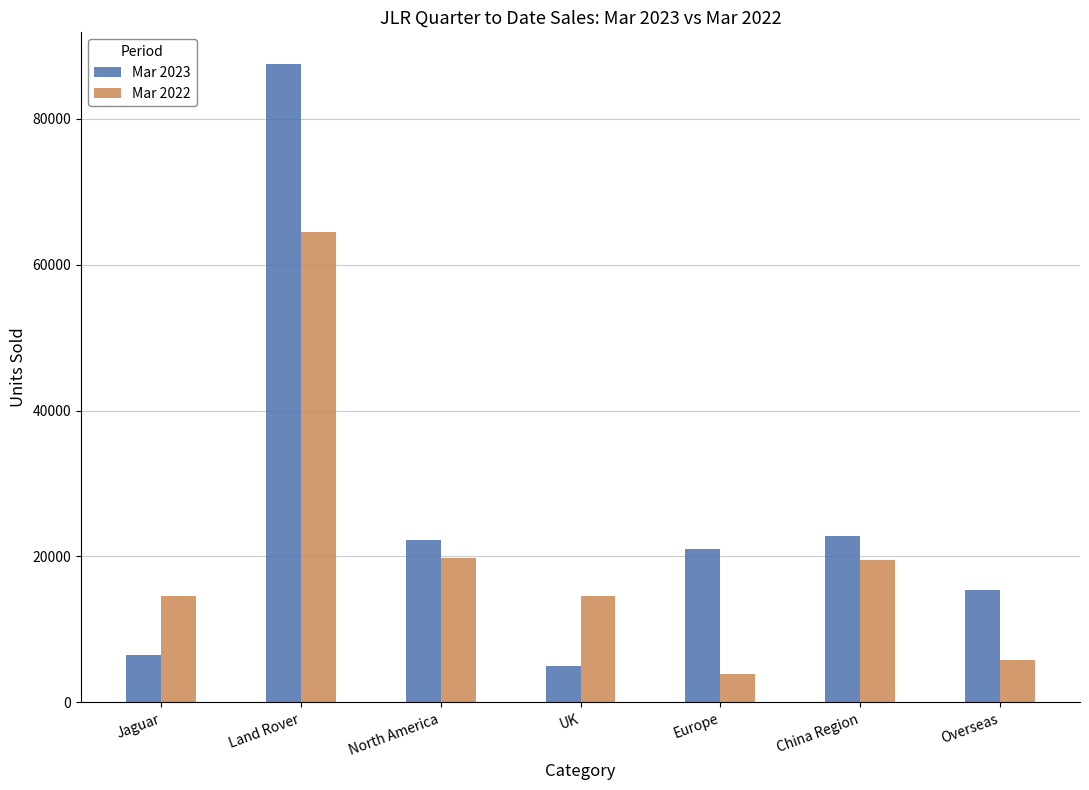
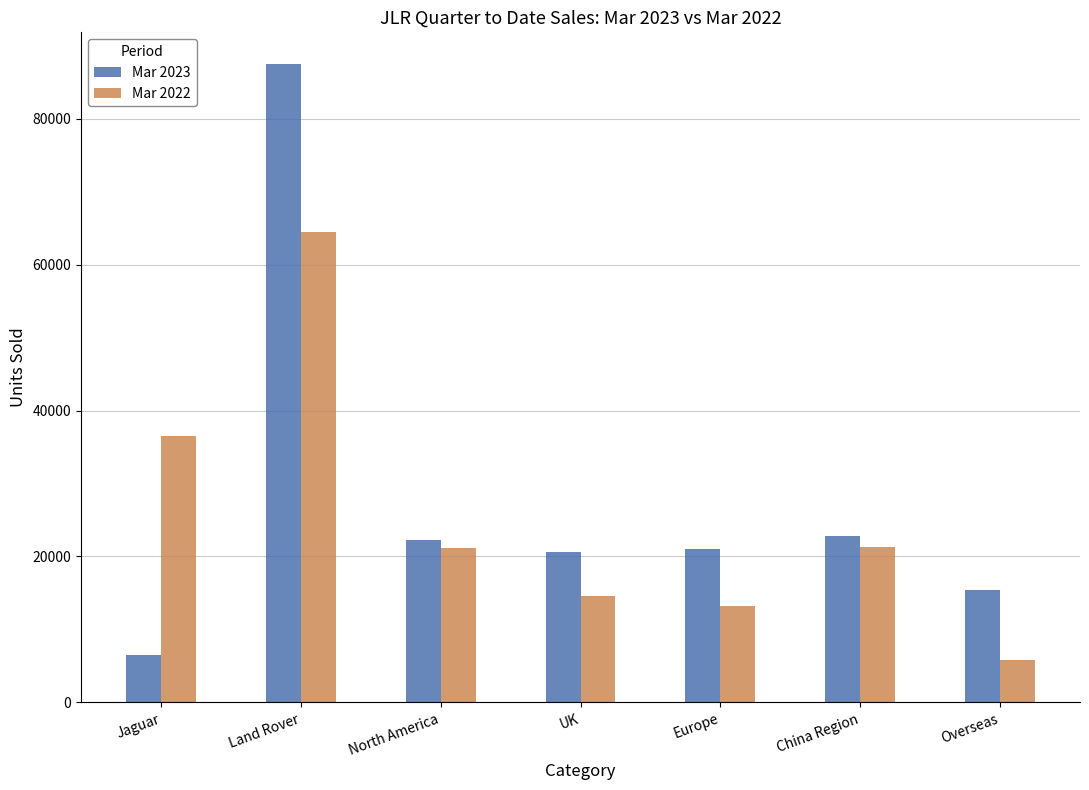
Mar 2022, Jaguar: 15000 -> 36000
Mar 2022, North America: 20000 -> 21000
Mar 2023, UK: 5000 -> 21000
Mar 2022, Europe: 4000 -> 13000
Mar 2022, China Region: 20000 -> 21000
